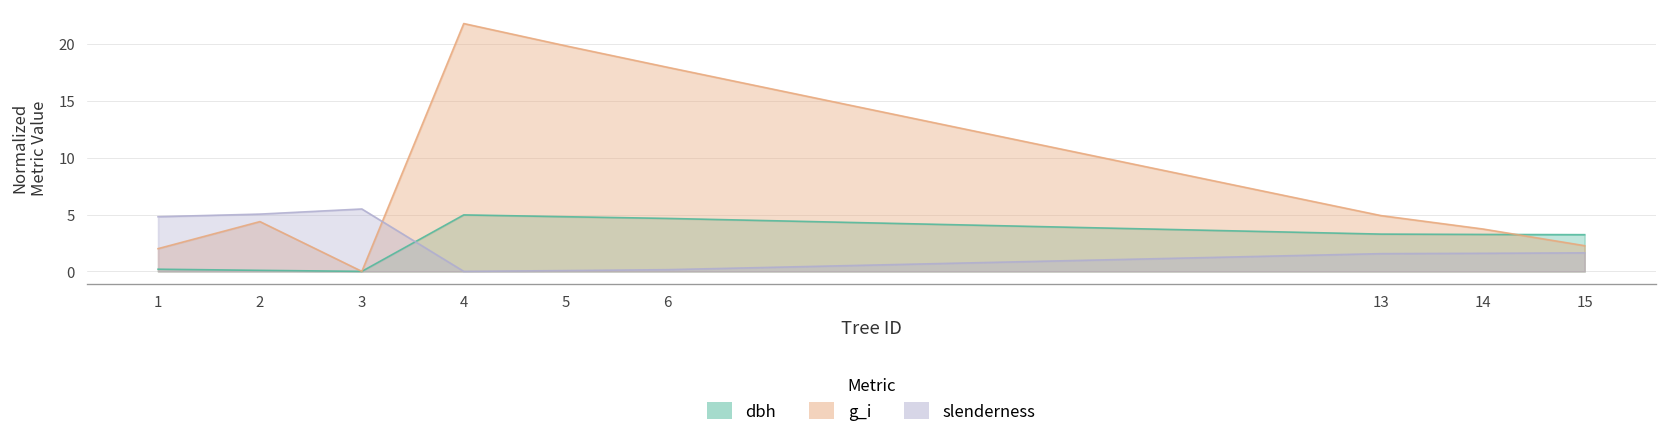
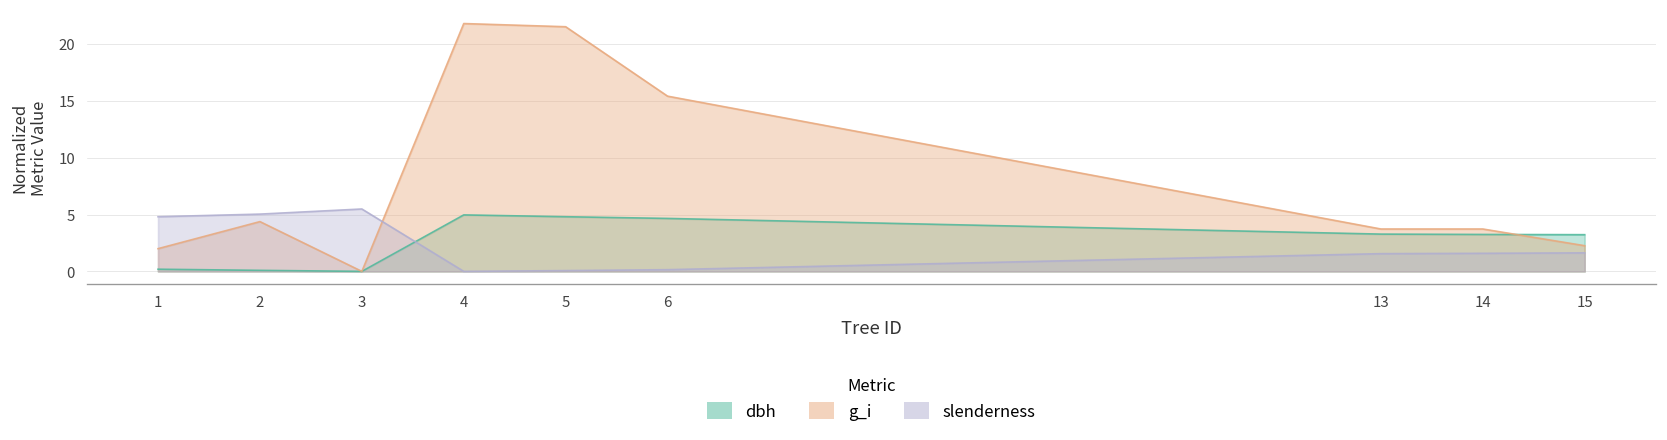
g_i, 5: 20 -> 22
g_i, 6: 18 -> 15
g_i, 13: 5 -> 4
